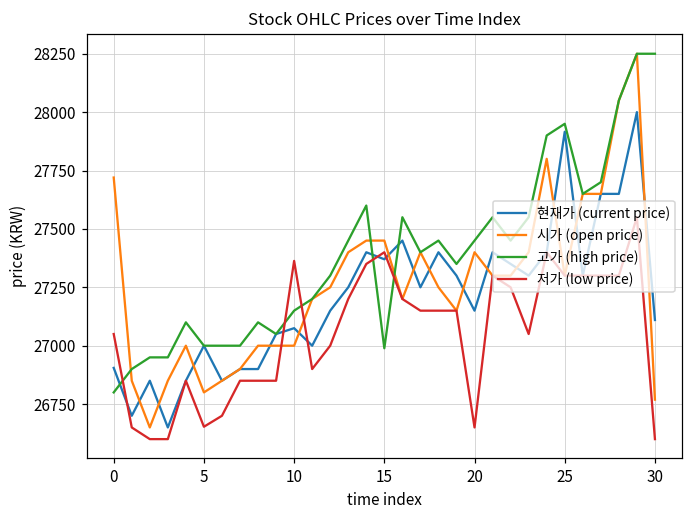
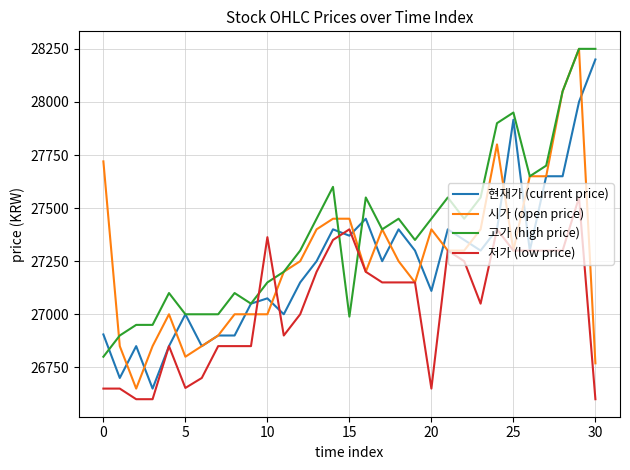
저가 (low price), 0: 27050 -> 26650
현재가 (current price), 20: 27150 -> 27110
현재가 (current price), 30: 27110 -> 28200
